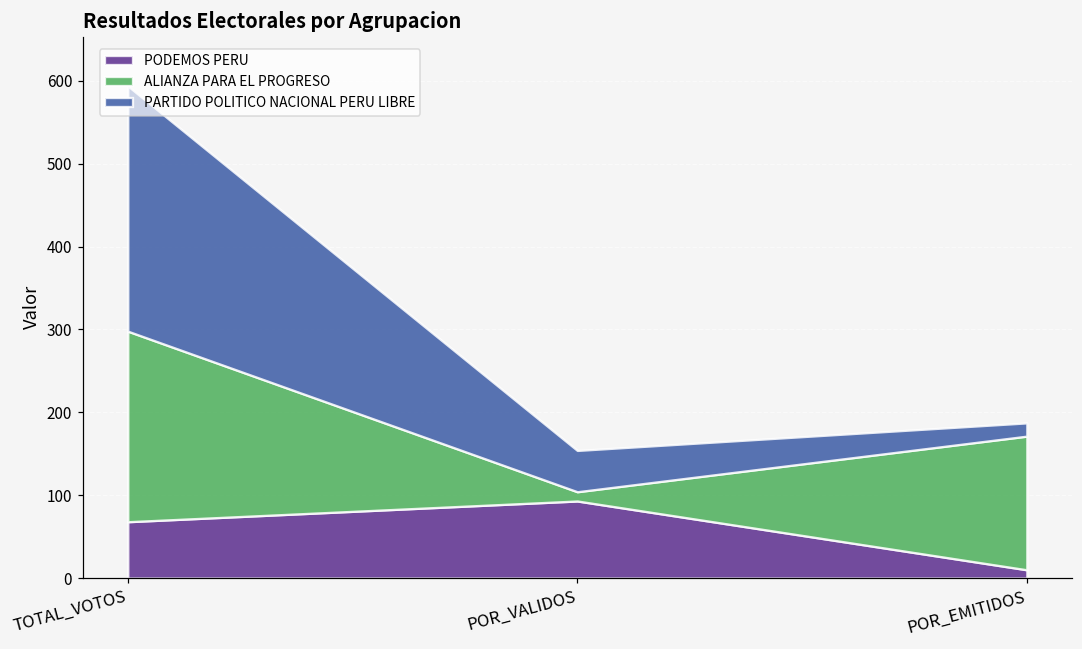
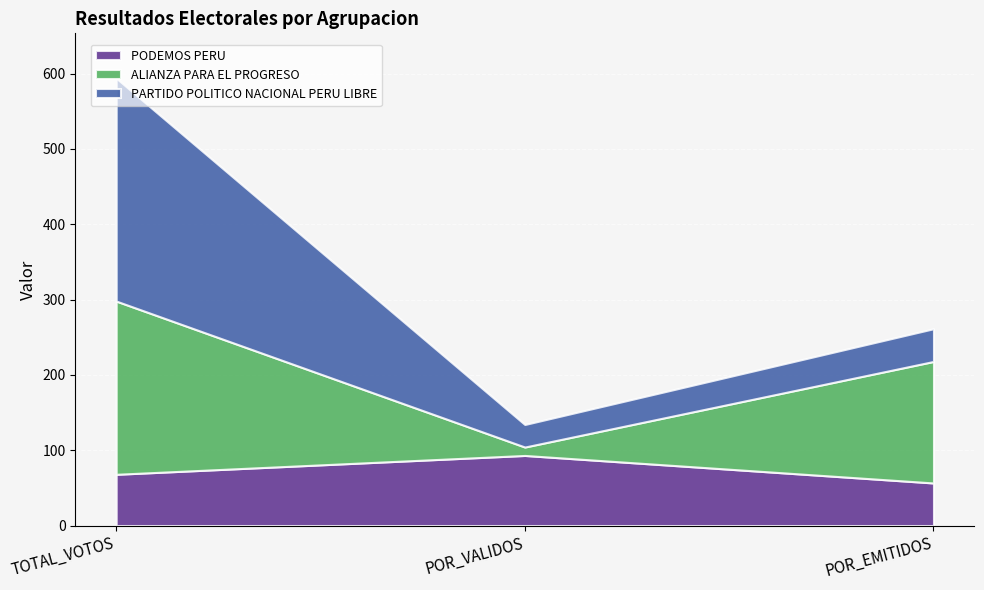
PARTIDO POLITICO NACIONAL PERU LIBRE, POR_VALIDOS: 50 -> 30
PODEMOS PERU, POR_EMITIDOS: 10 -> 60
PARTIDO POLITICO NACIONAL PERU LIBRE, POR_EMITIDOS: 20 -> 40
